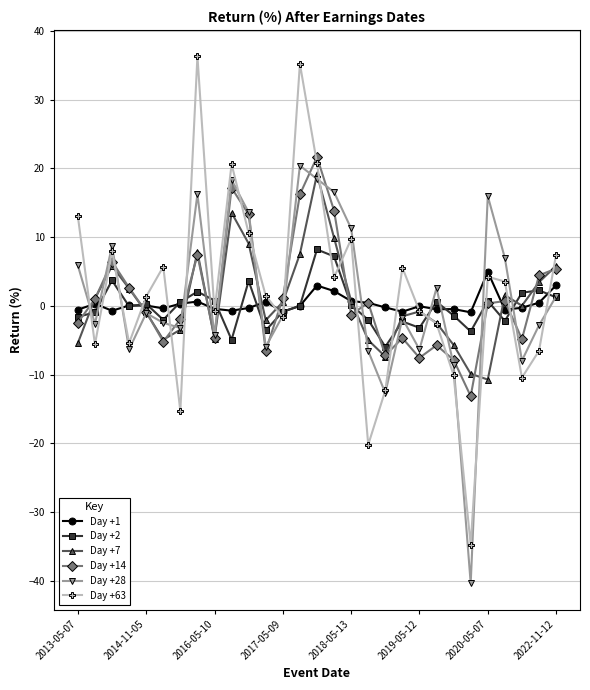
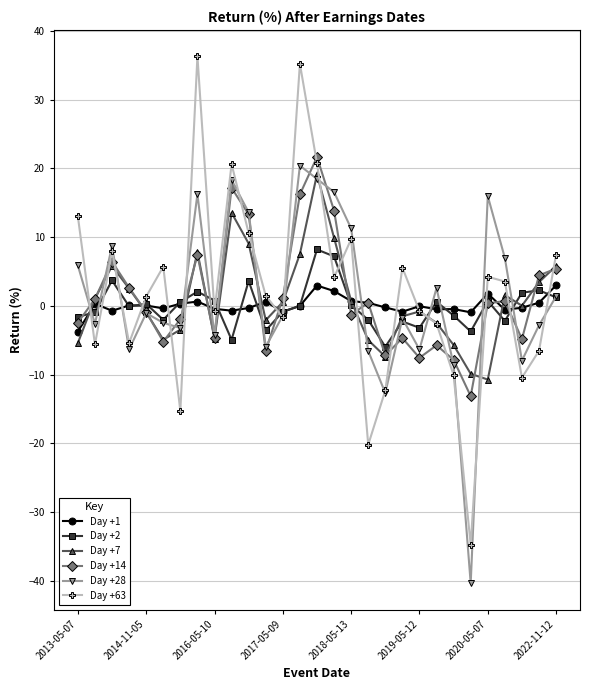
Day +1, 2013-05-07: -1 -> -4
Day +1, 2020-05-07: 5 -> 2
